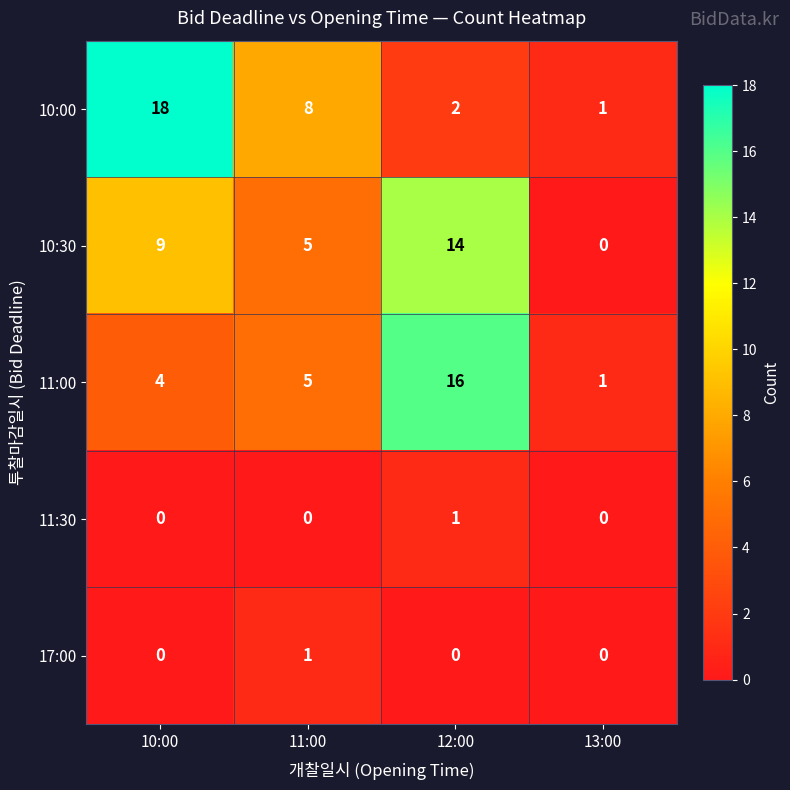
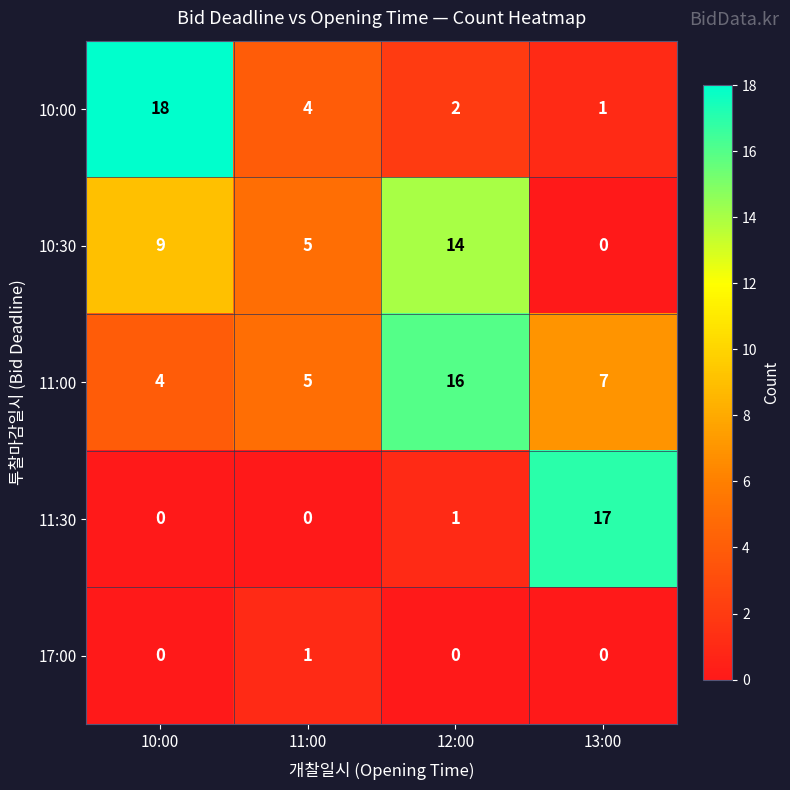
10:00, 11:00: 8 -> 4
11:00, 13:00: 1 -> 7
11:30, 13:00: 0 -> 17
